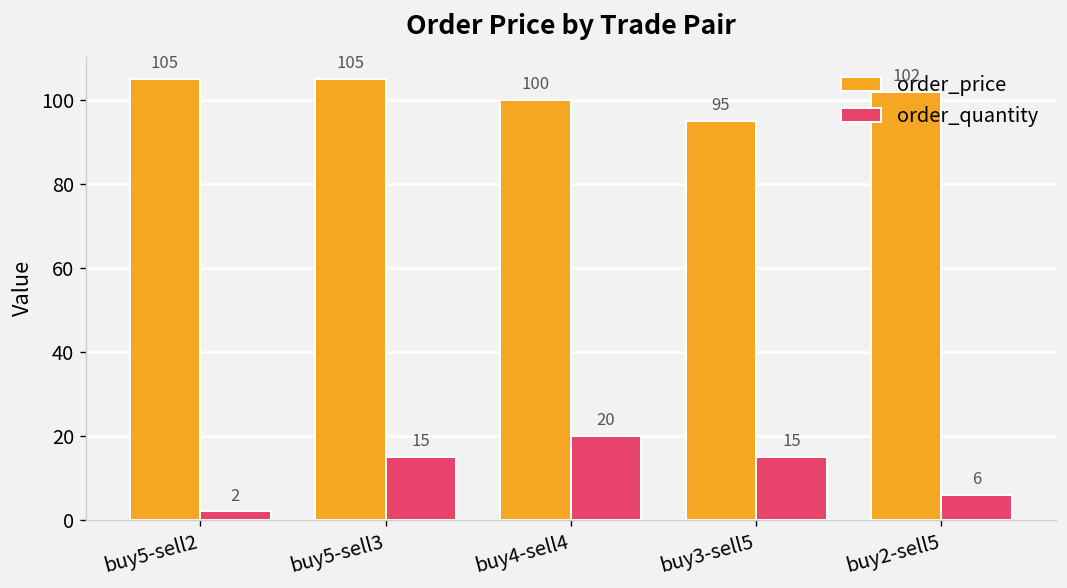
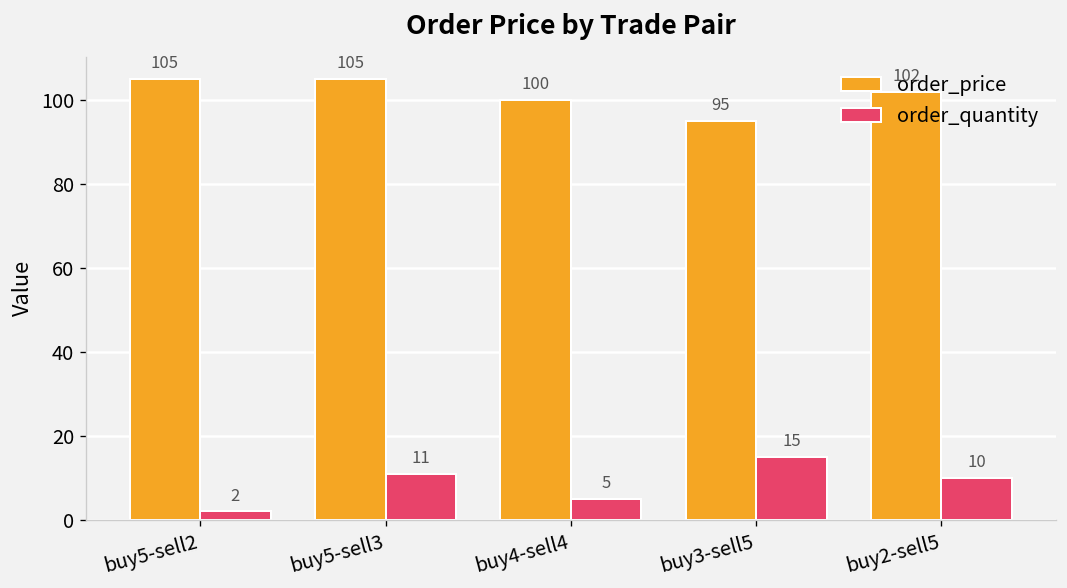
order_quantity, buy5-sell3: 15 -> 11
order_quantity, buy4-sell4: 20 -> 5
order_quantity, buy2-sell5: 6 -> 10
